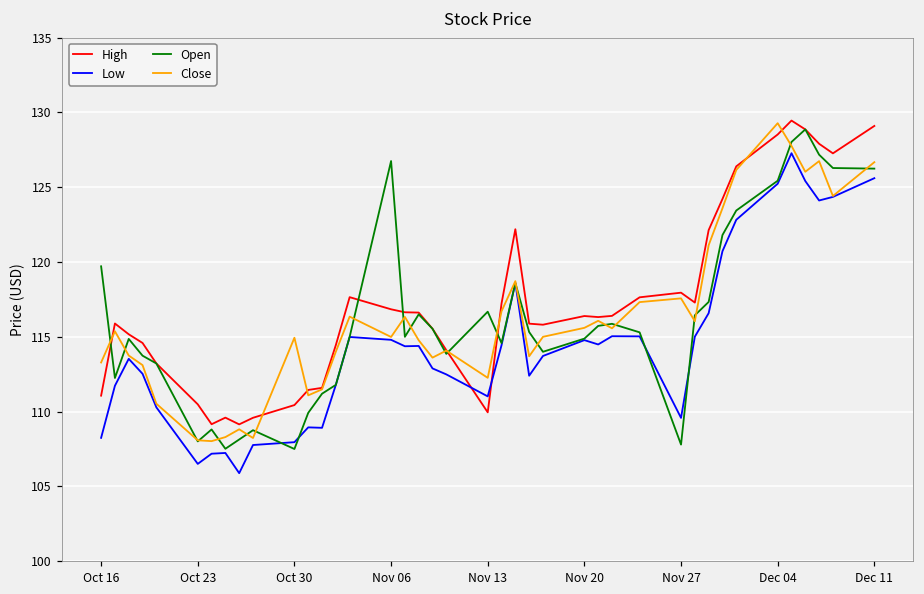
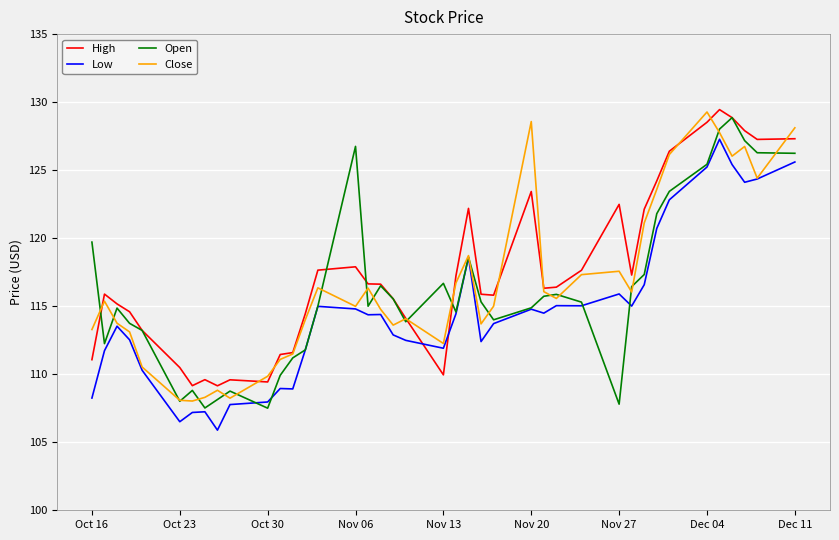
High, Oct 30: 110.4 -> 109.4
Close, Oct 30: 114.9 -> 109.8
High, Nov 06: 116.8 -> 117.9
Low, Nov 13: 111.0 -> 111.9
High, Nov 20: 116.4 -> 123.4
Close, Nov 20: 115.6 -> 128.6
High, Nov 27: 117.9 -> 122.5
Low, Nov 27: 109.6 -> 115.9
High, Dec 11: 129.1 -> 127.3
Close, Dec 11: 126.7 -> 128.1
